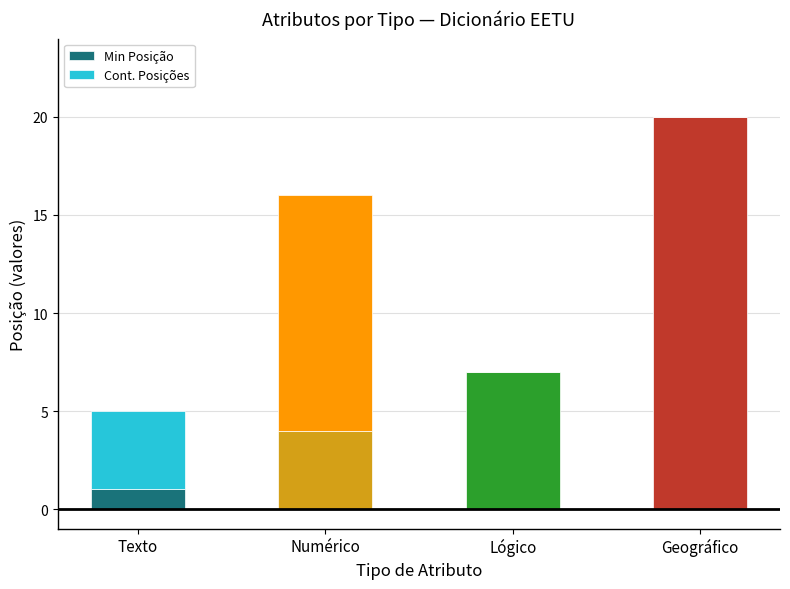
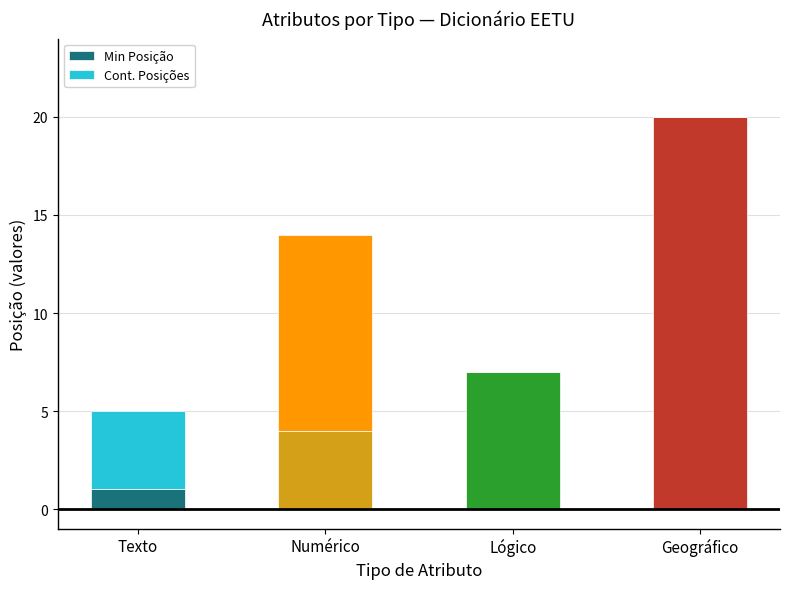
Cont. Posições, Numérico: 12.0 -> 10.0
